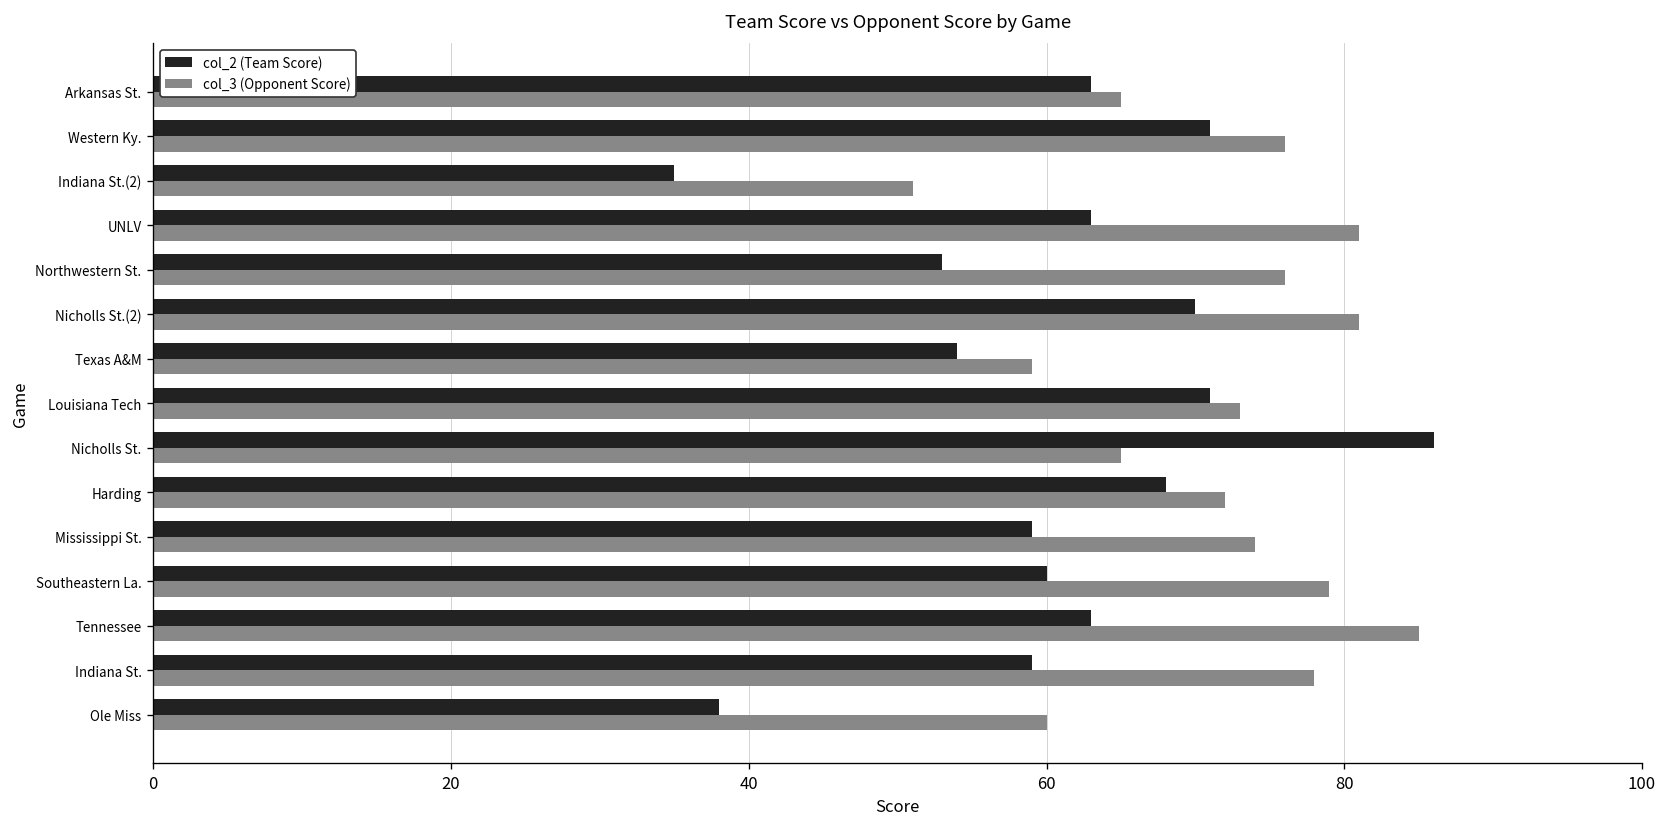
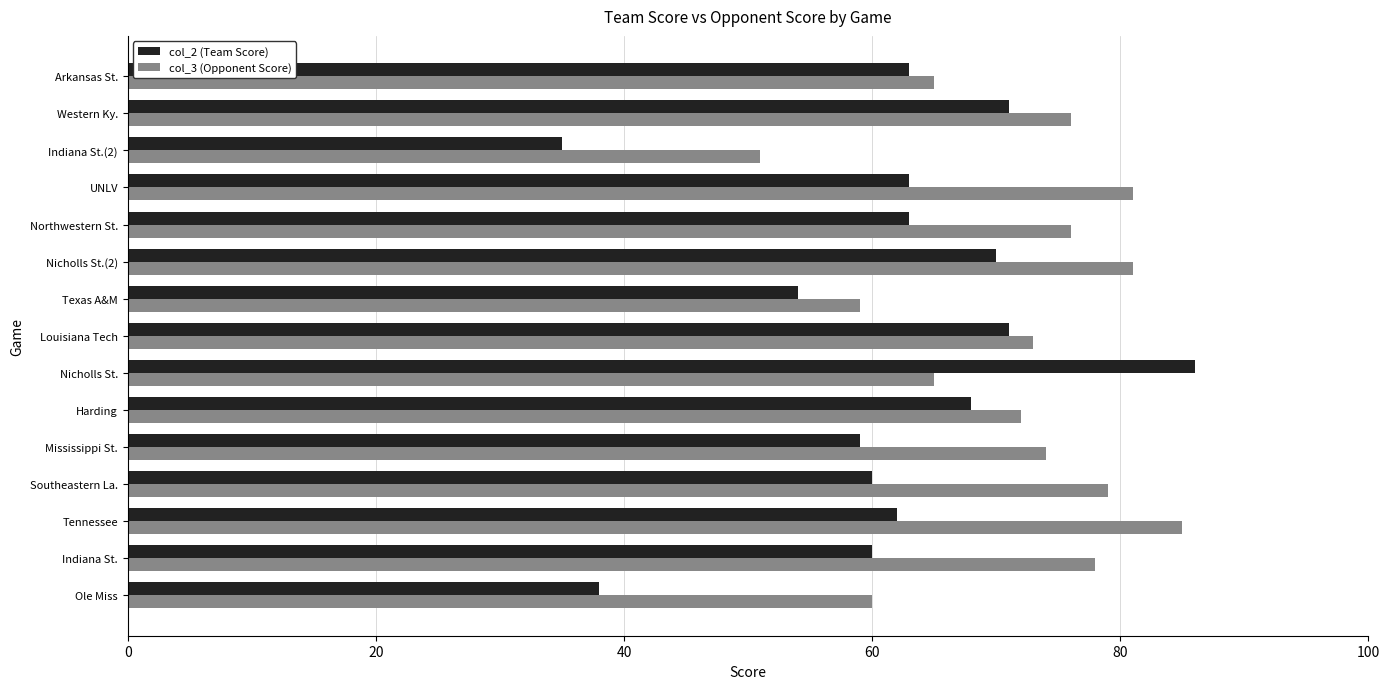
col_2 (Team Score), Northwestern St.: 53 -> 63
col_2 (Team Score), Tennessee: 63 -> 62
col_2 (Team Score), Indiana St.: 59 -> 60
